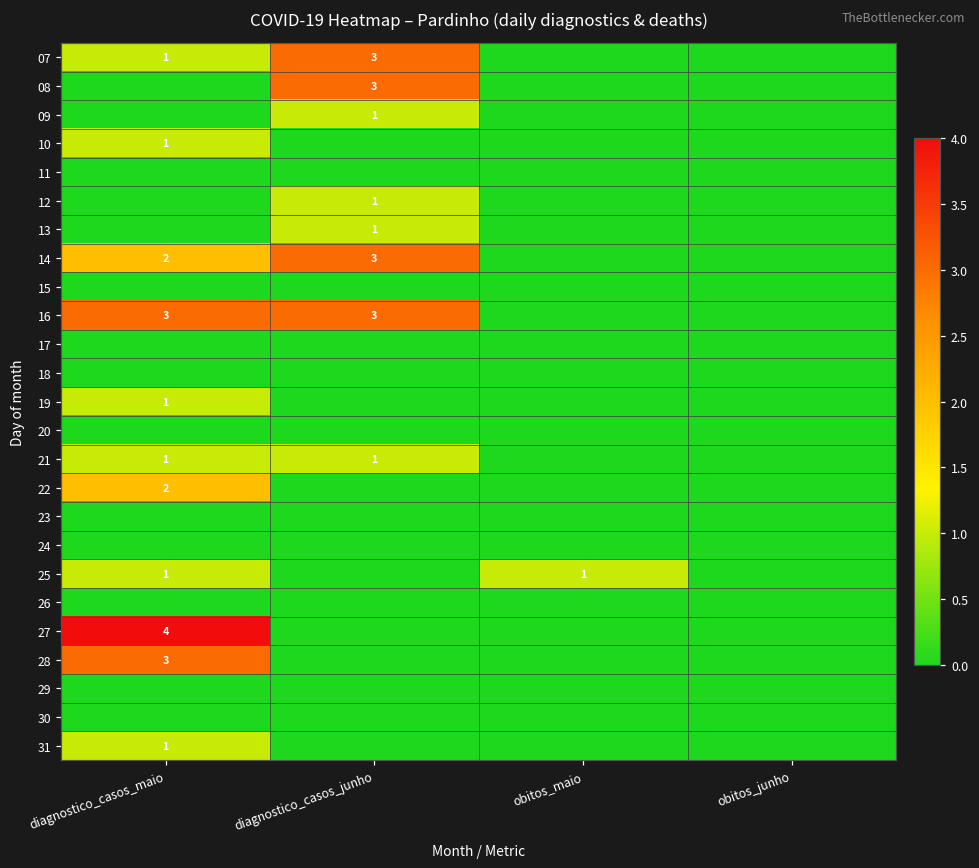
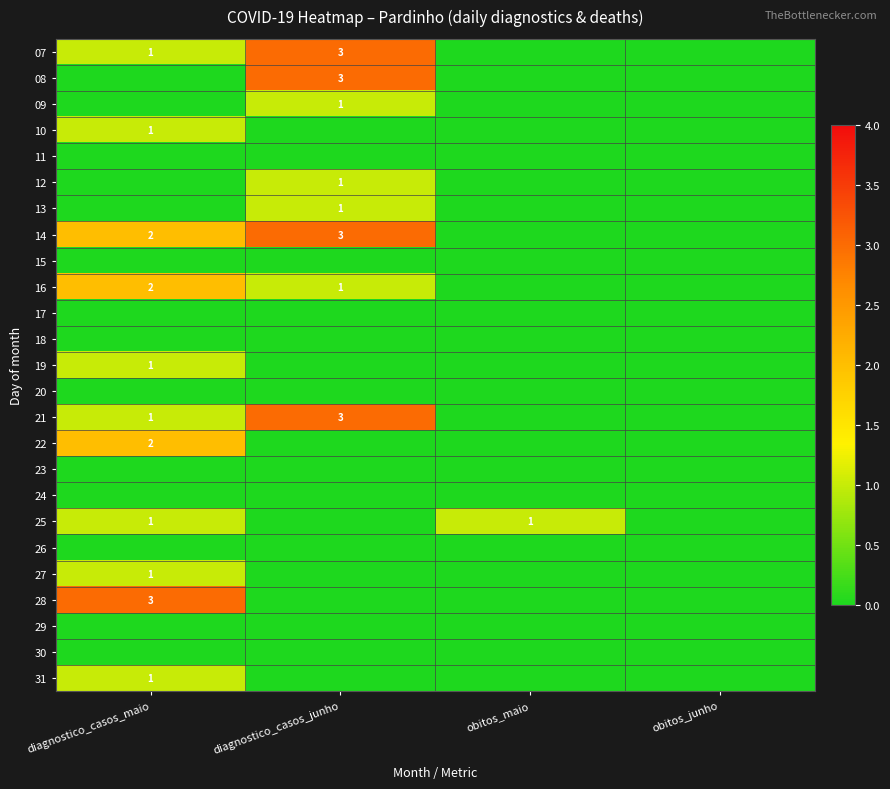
16, diagnostico_casos_maio: 3 -> 2
16, diagnostico_casos_junho: 3 -> 1
21, diagnostico_casos_junho: 1 -> 3
27, diagnostico_casos_maio: 4 -> 1
